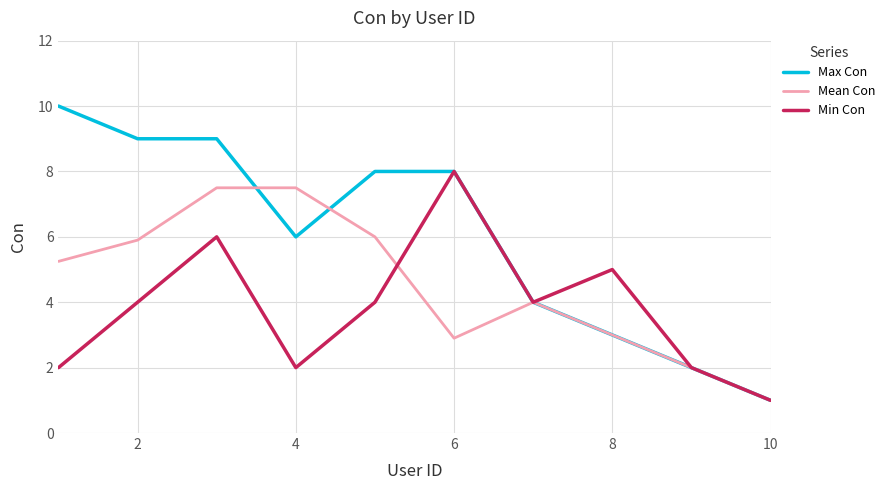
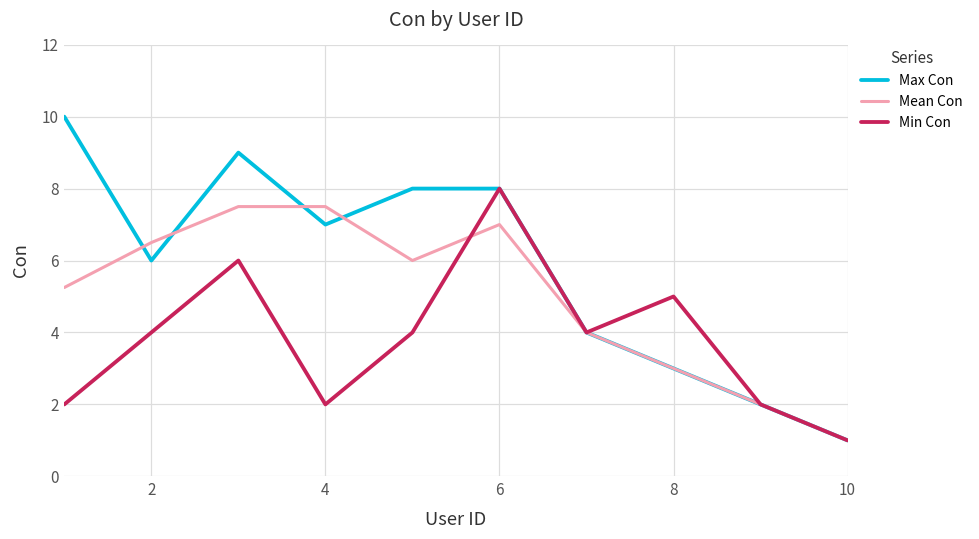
Max Con, 2: 9 -> 6
Mean Con, 2: 5.9 -> 6.5
Max Con, 4: 6 -> 7
Mean Con, 6: 2.9 -> 7.0
